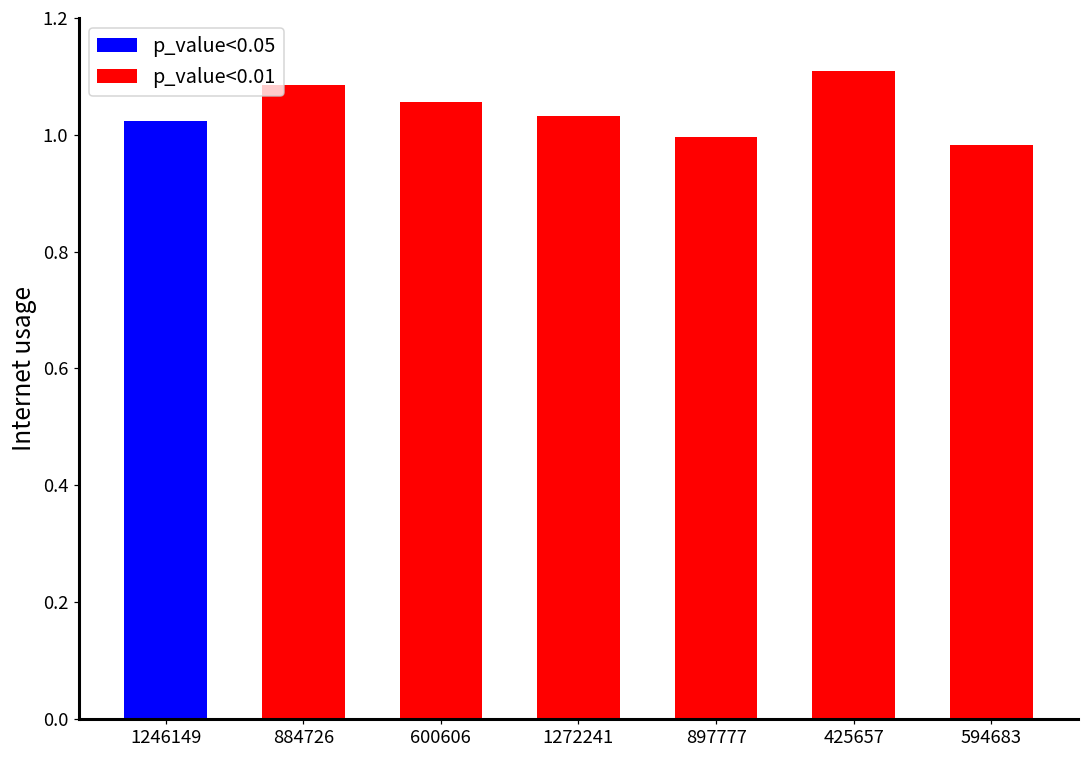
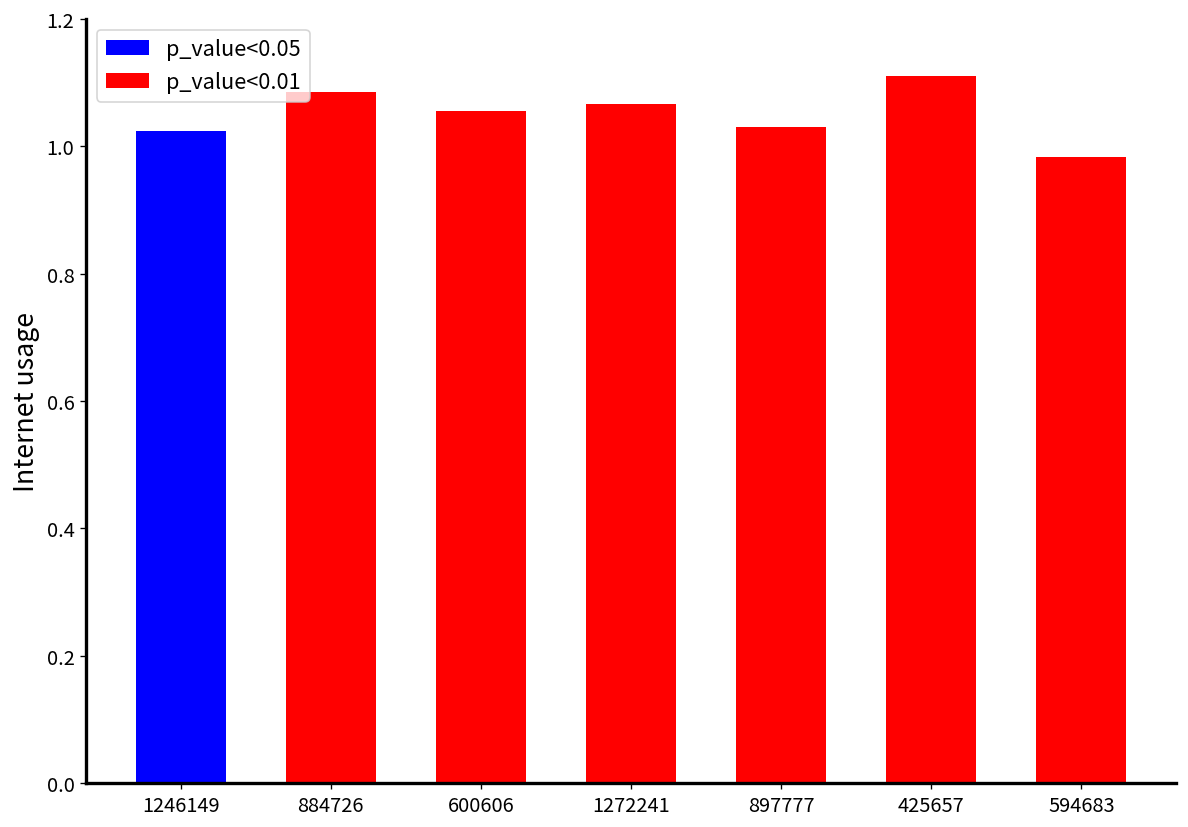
1272241: 1.03 -> 1.07
897777: 1.00 -> 1.03
